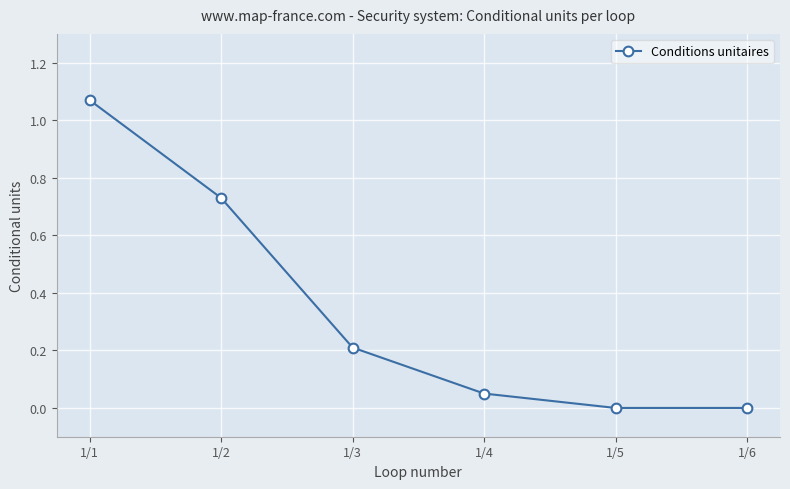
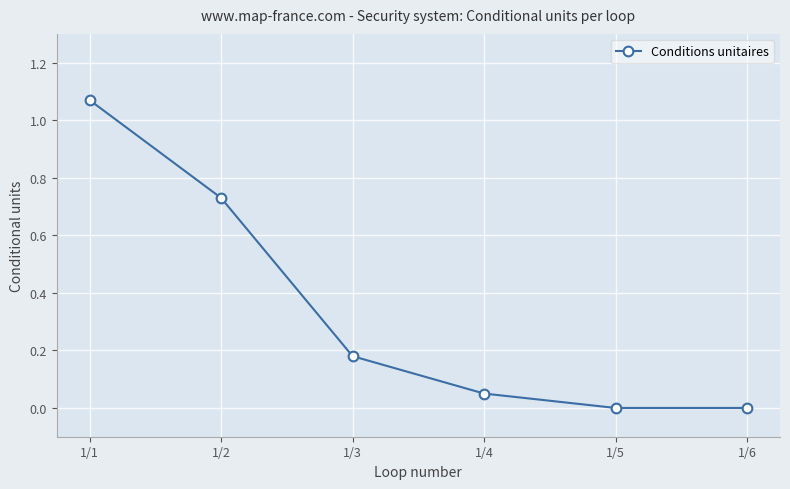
1/3: 0.21 -> 0.18
